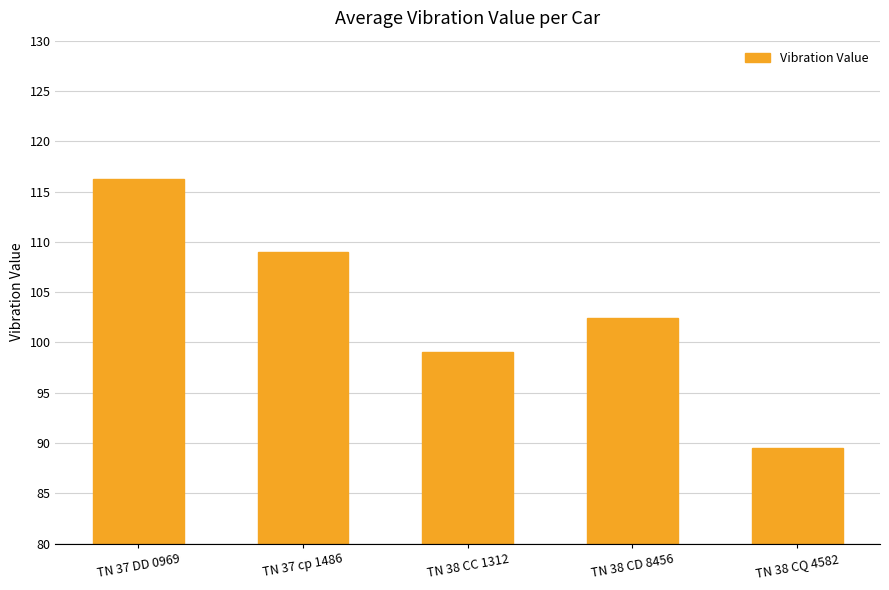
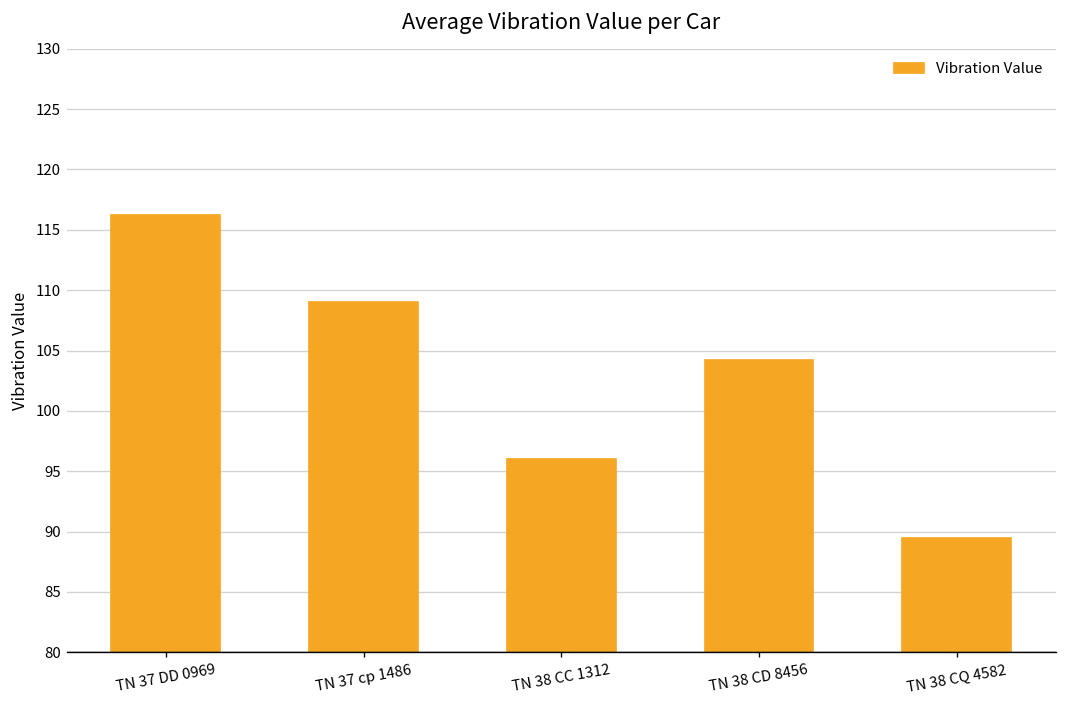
TN 38 CC 1312: 99 -> 96
TN 38 CD 8456: 102.5 -> 104.3
